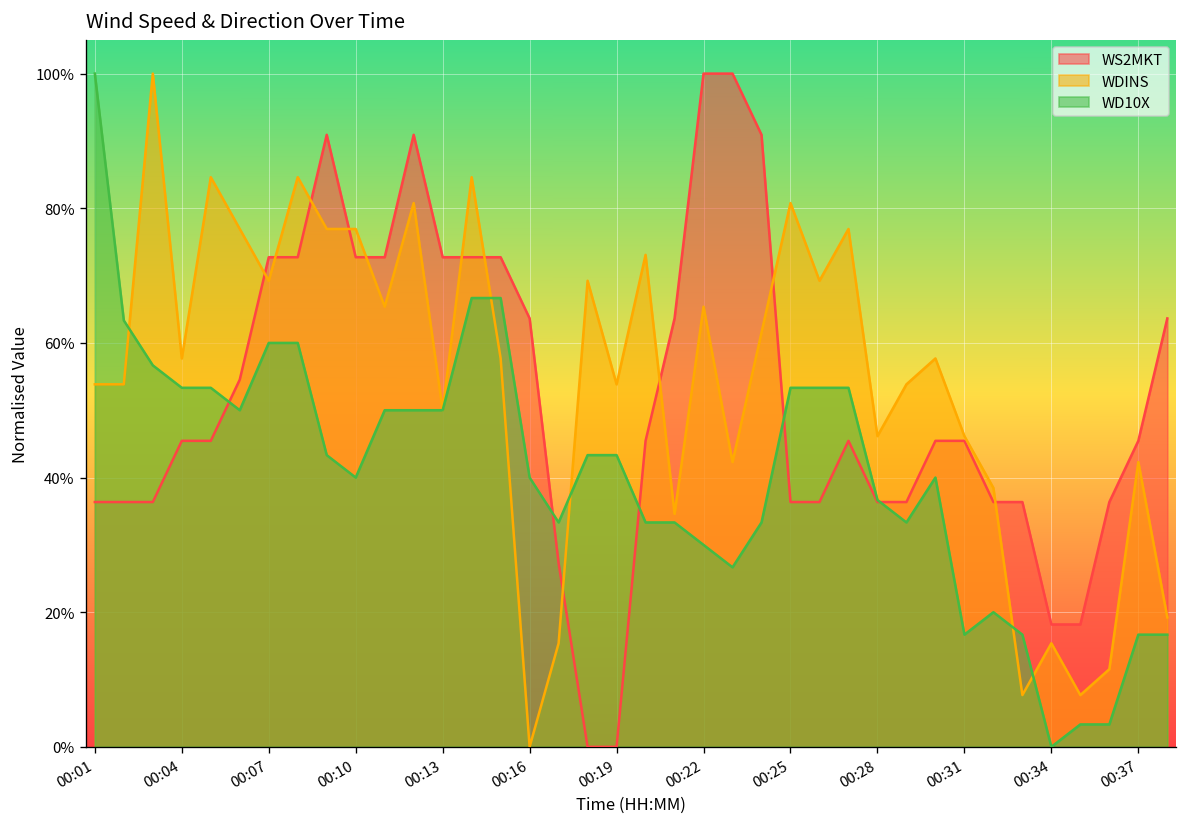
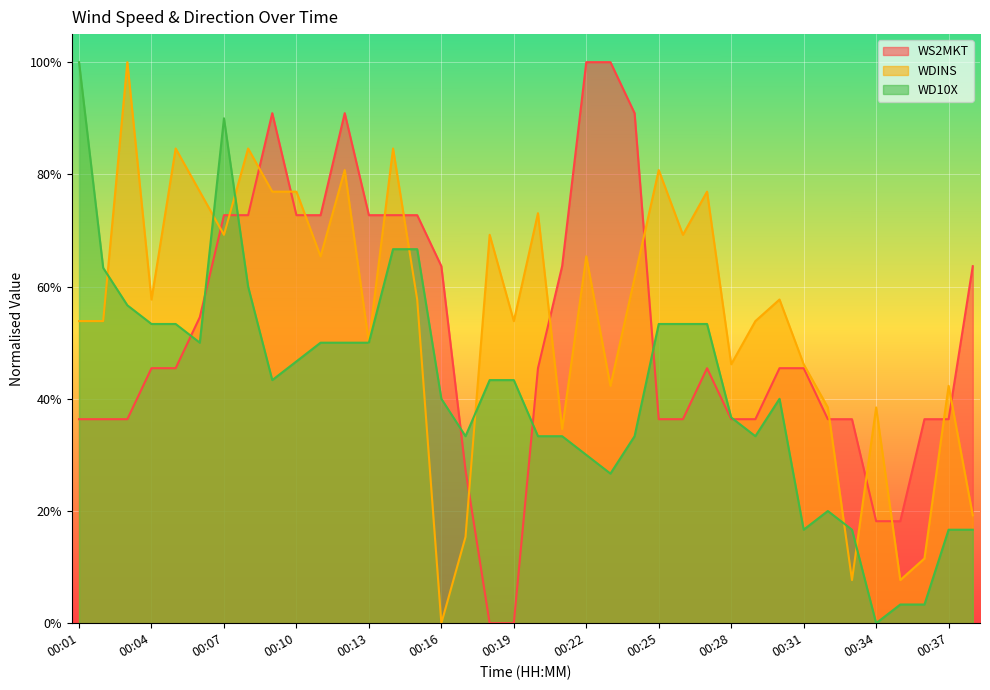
WD10X, 00:07: 60% -> 90%
WD10X, 00:10: 40% -> 47%
WDINS, 00:34: 15% -> 38%
WS2MKT, 00:37: 45% -> 36%
